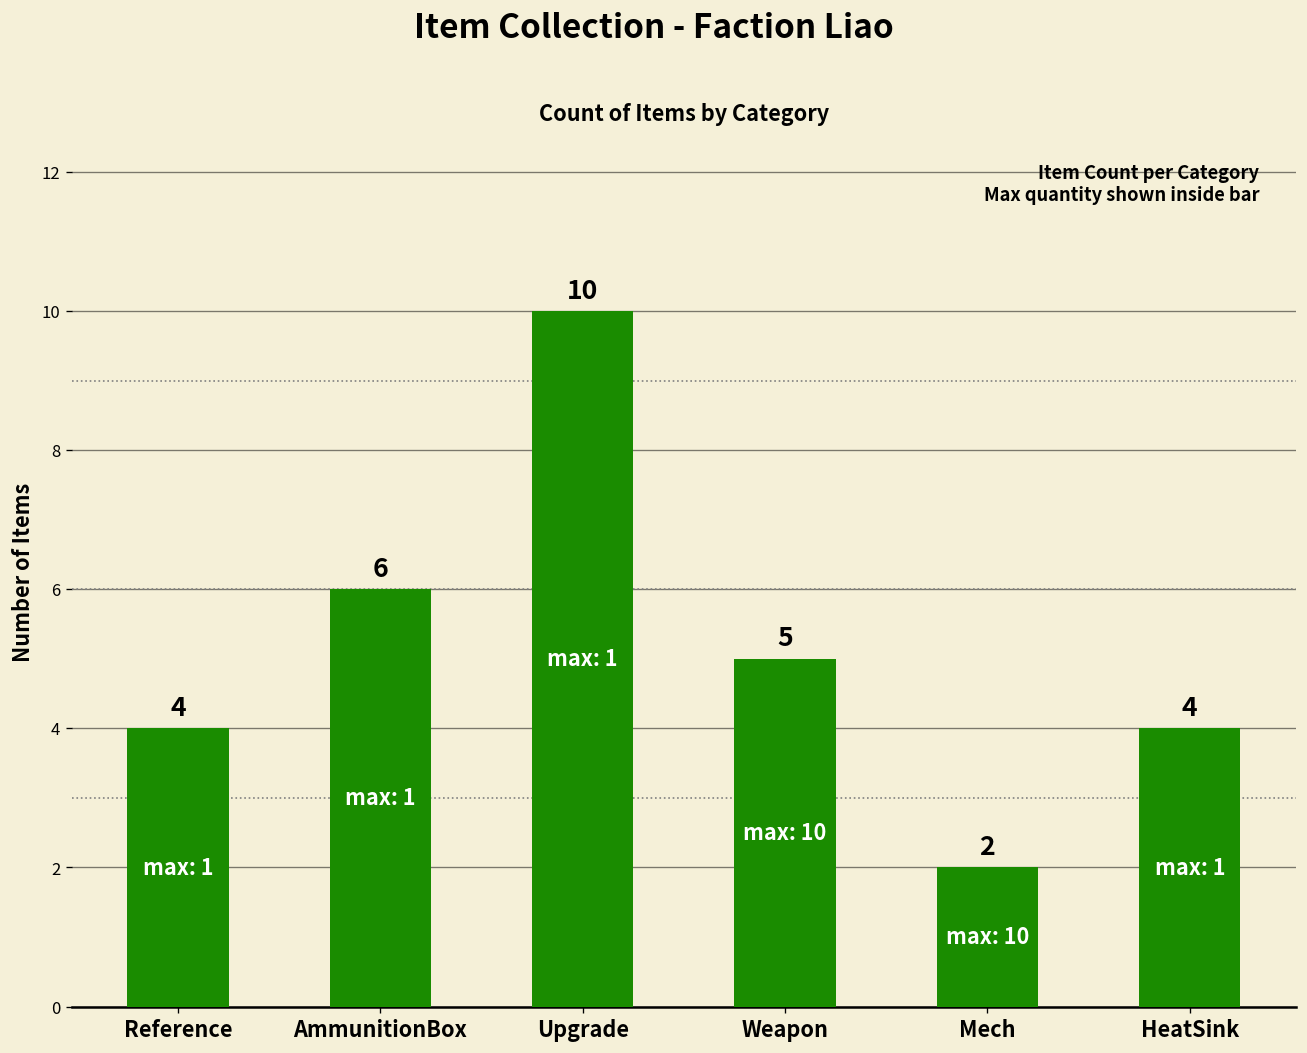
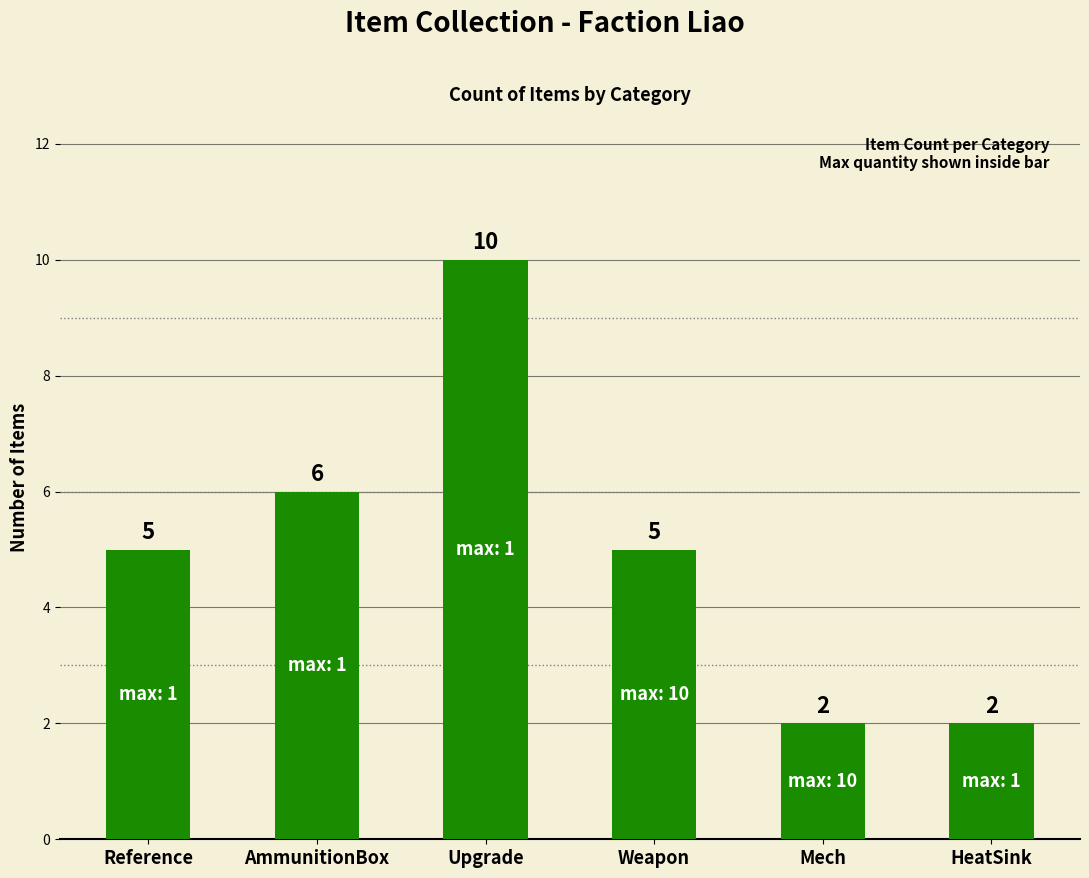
Reference: 4 -> 5
HeatSink: 4 -> 2
